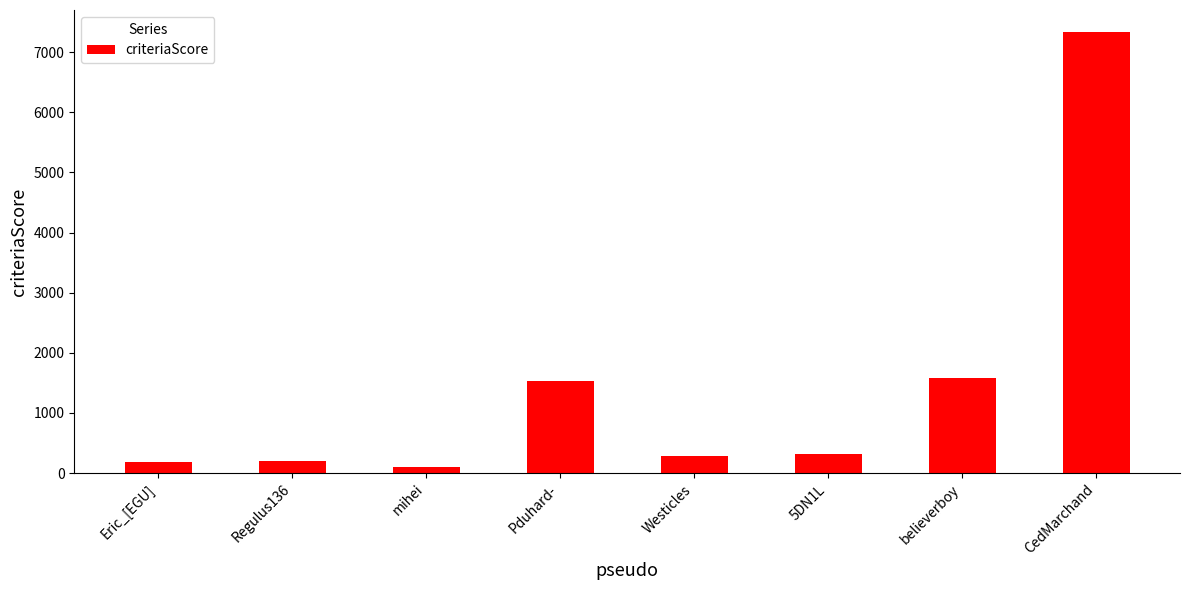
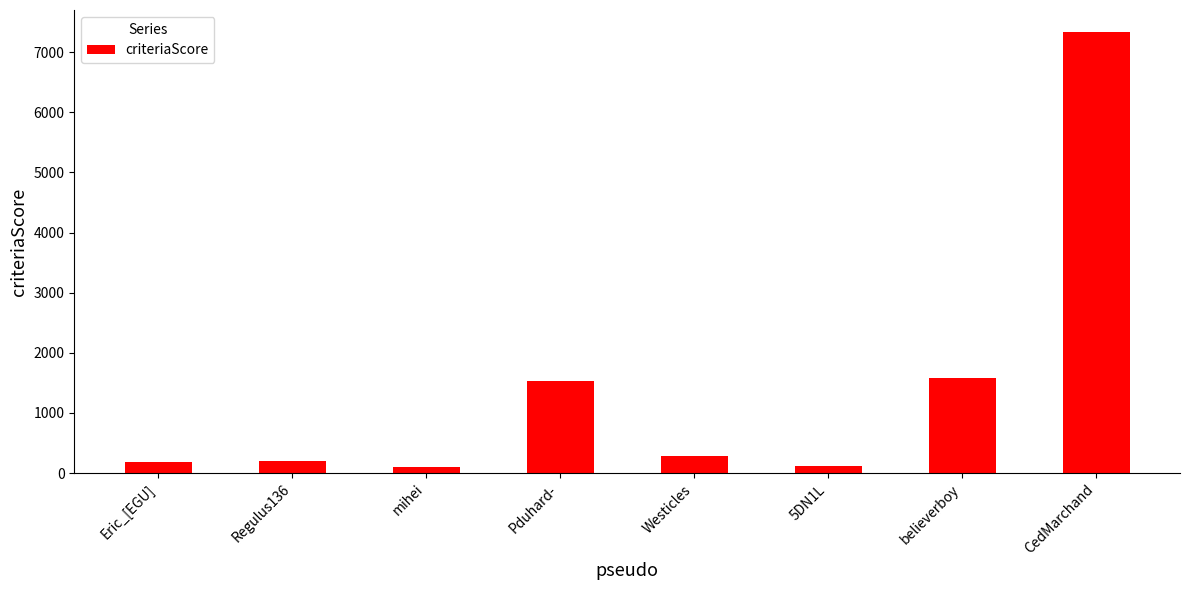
5DN1L: 300 -> 100
